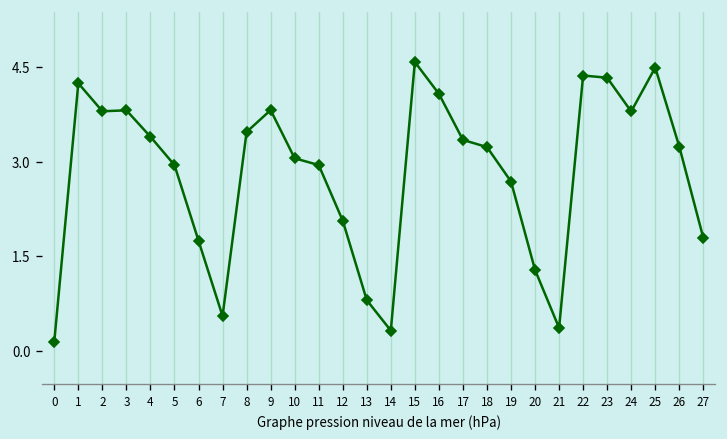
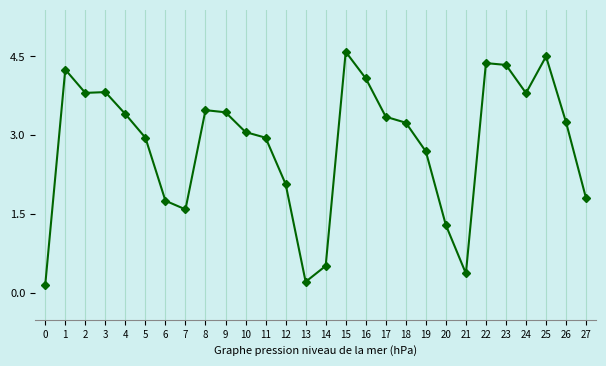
7: 0.6 -> 1.6
9: 3.8 -> 3.4
13: 0.8 -> 0.2
14: 0.3 -> 0.5
